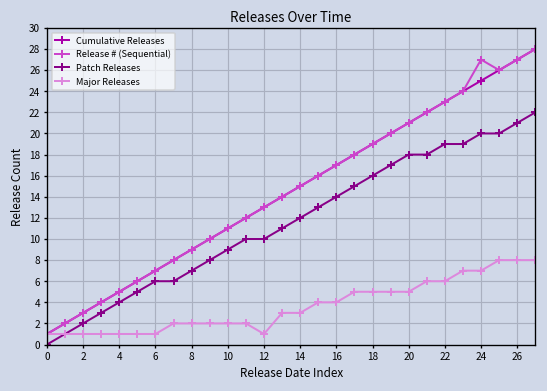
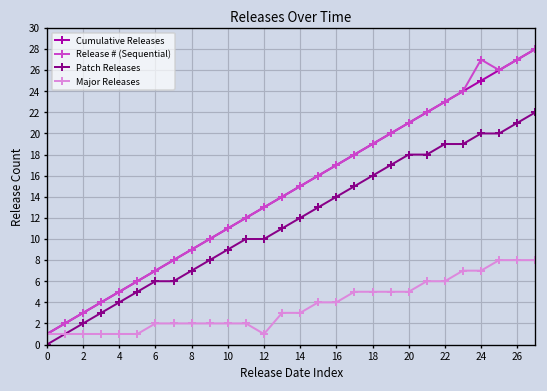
Major Releases, 6: 1 -> 2
